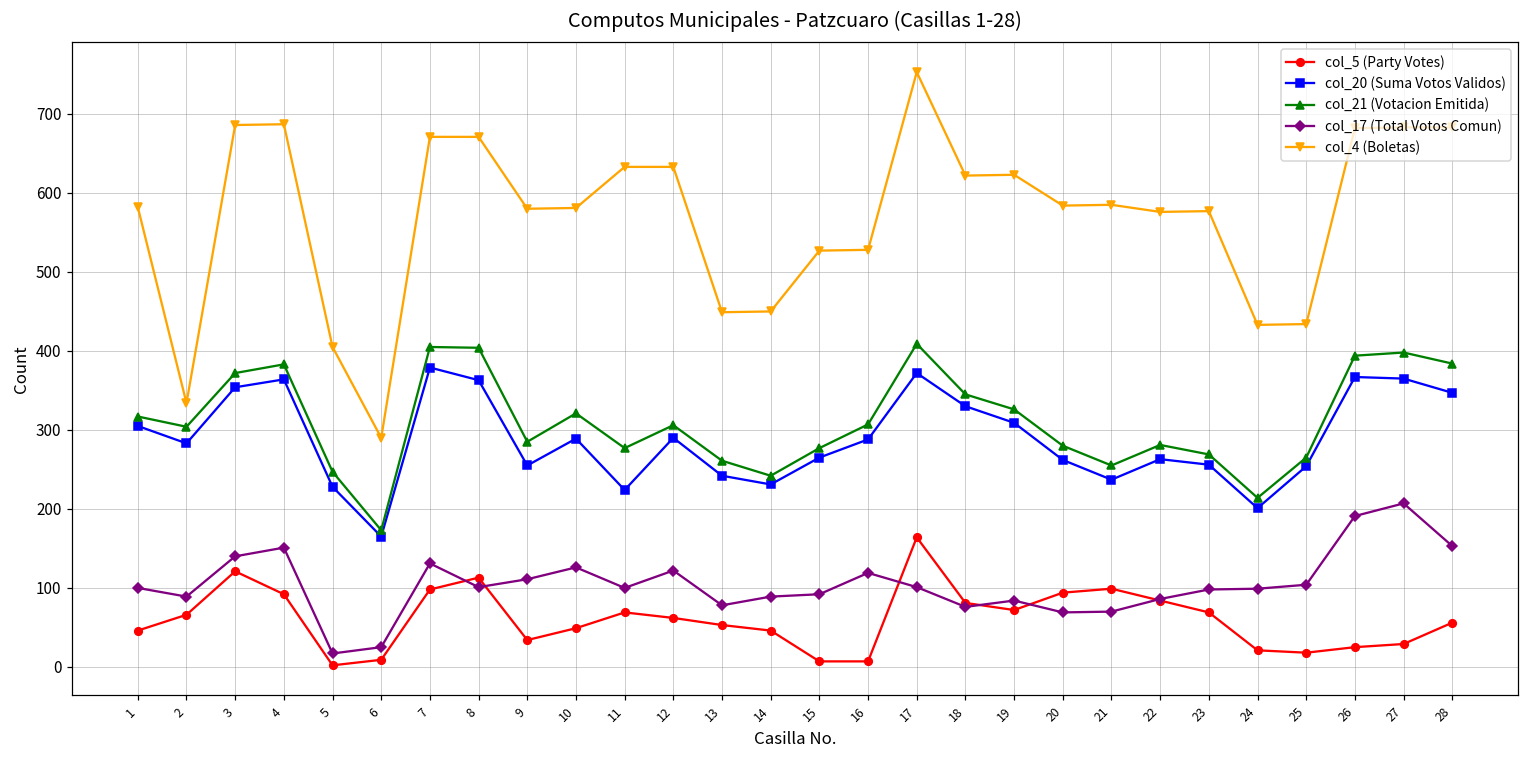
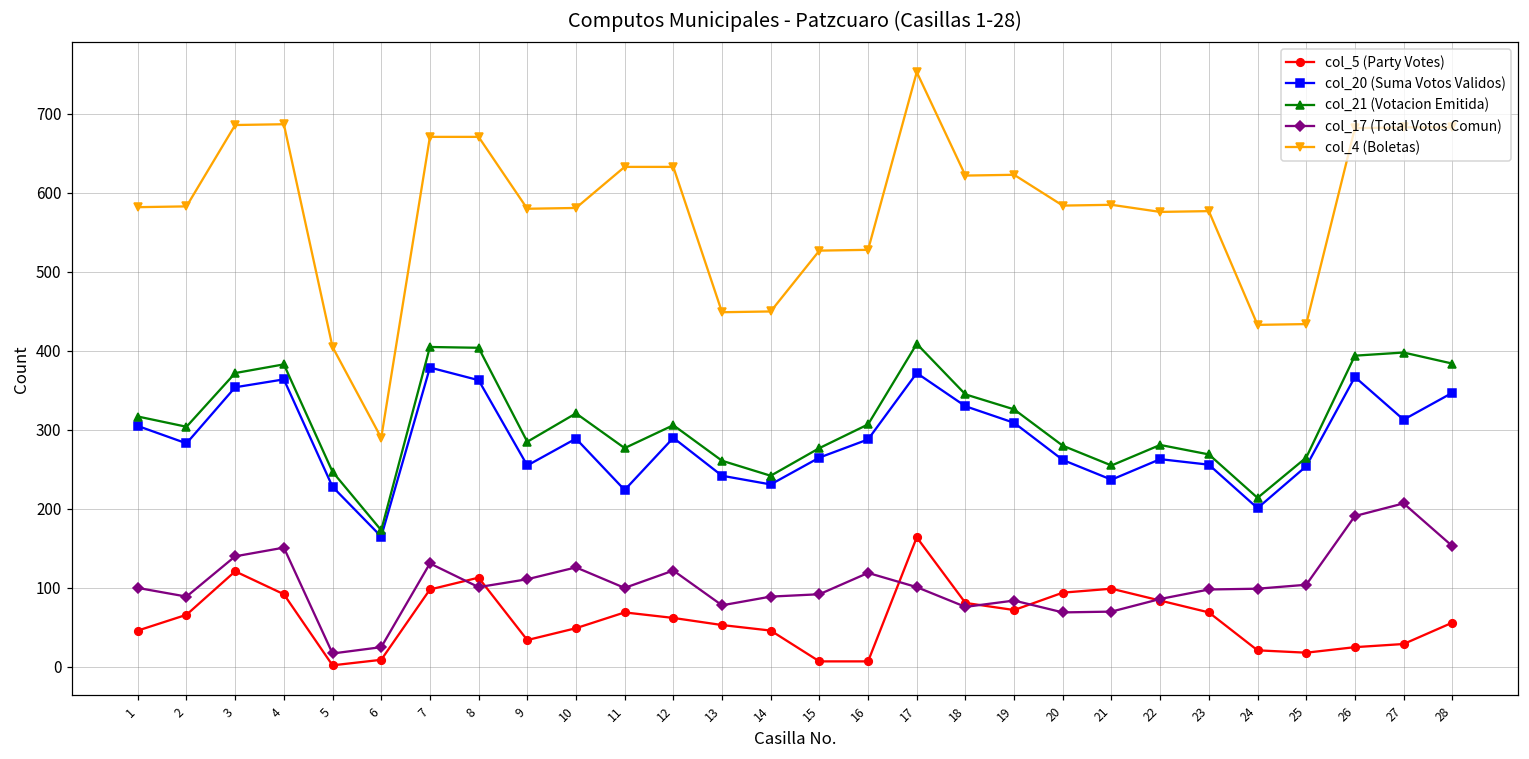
col_4 (Boletas), 2: 330 -> 580
col_20 (Suma Votos Validos), 27: 370 -> 310
